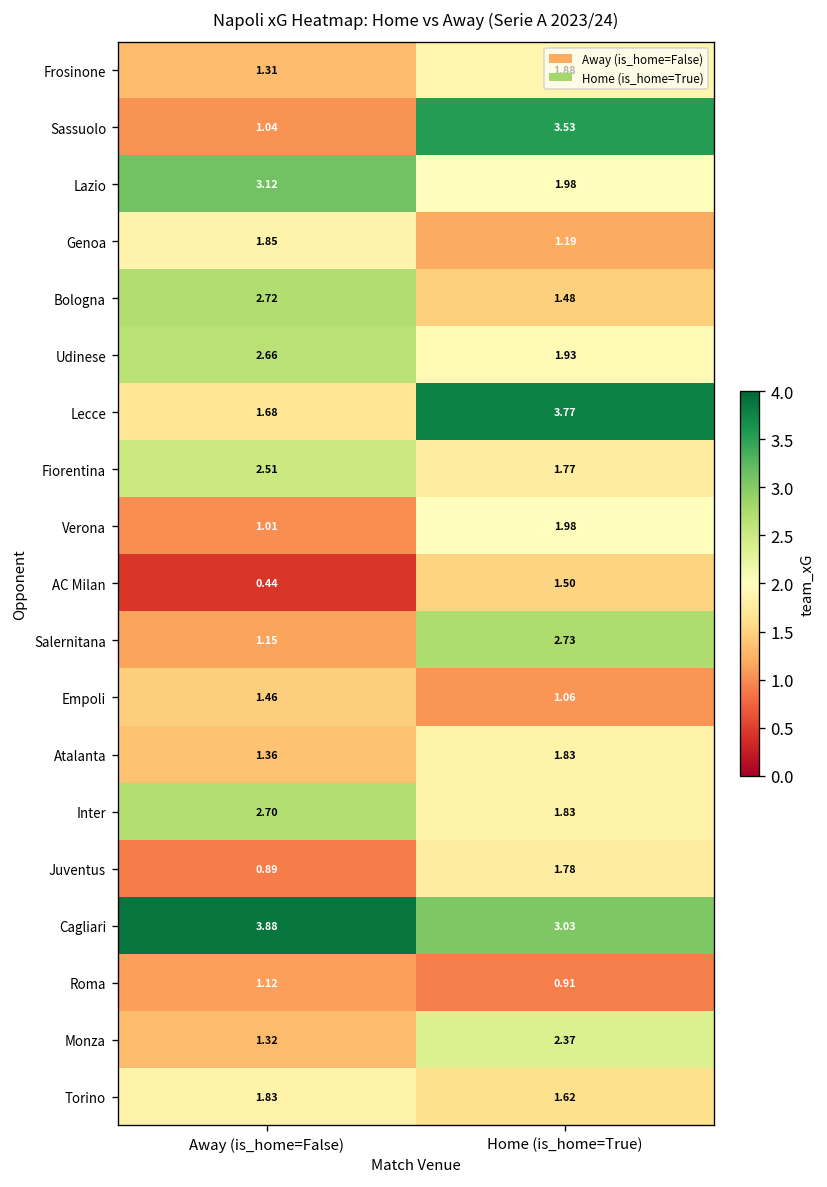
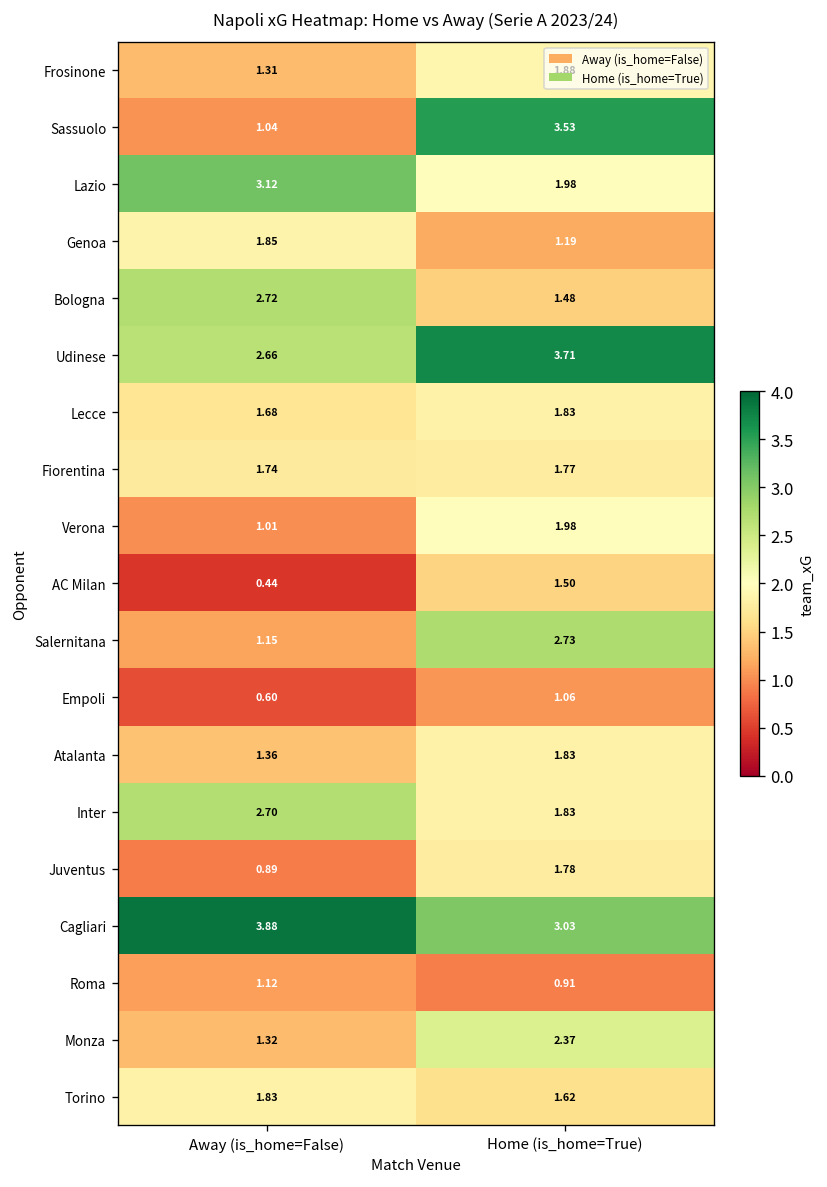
Udinese, Home (is_home=True): 1.93 -> 3.71
Lecce, Home (is_home=True): 3.77 -> 1.83
Fiorentina, Away (is_home=False): 2.51 -> 1.74
Empoli, Away (is_home=False): 1.46 -> 0.60
